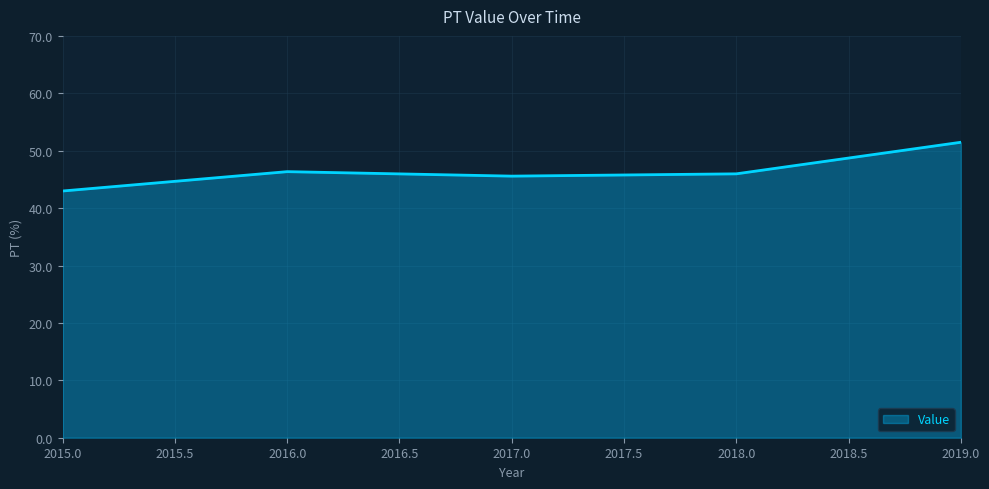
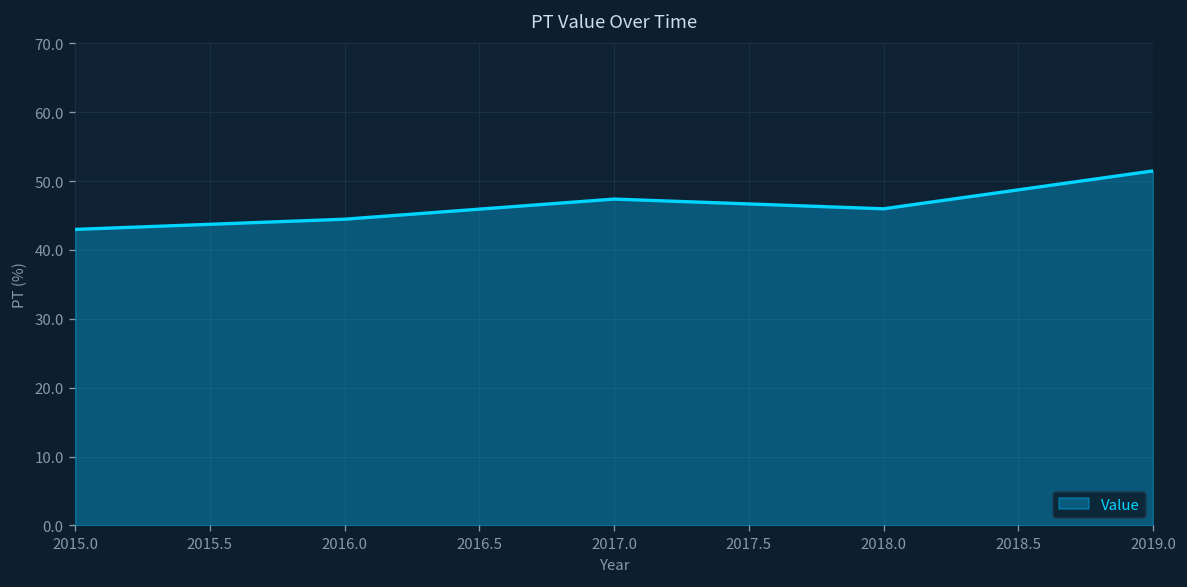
2016.0: 46 -> 44
2017.0: 46 -> 47
